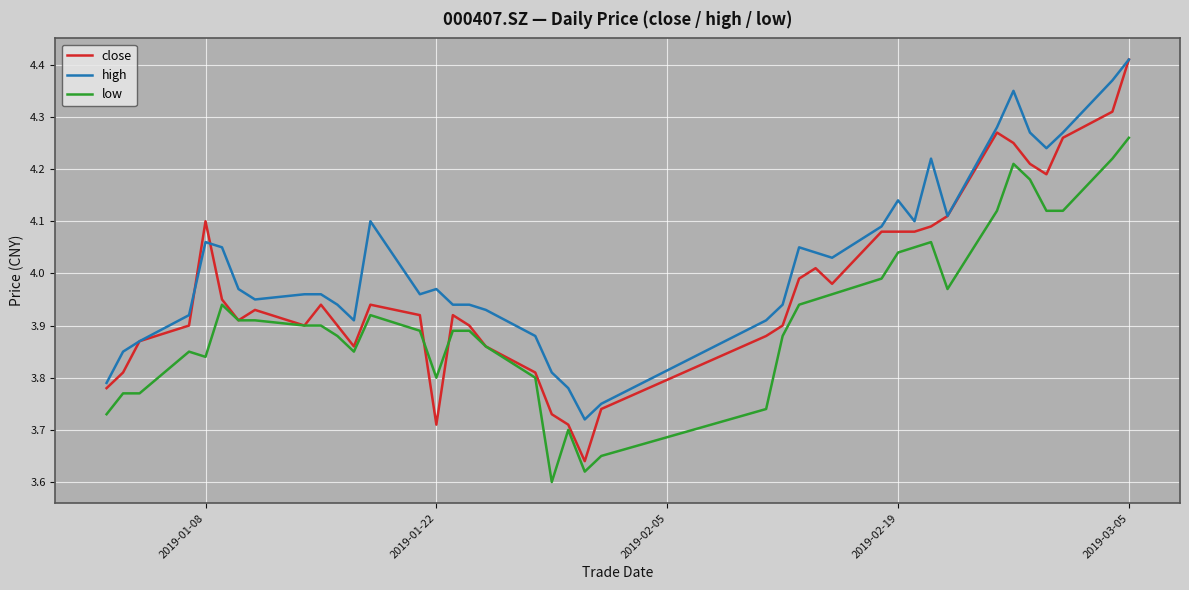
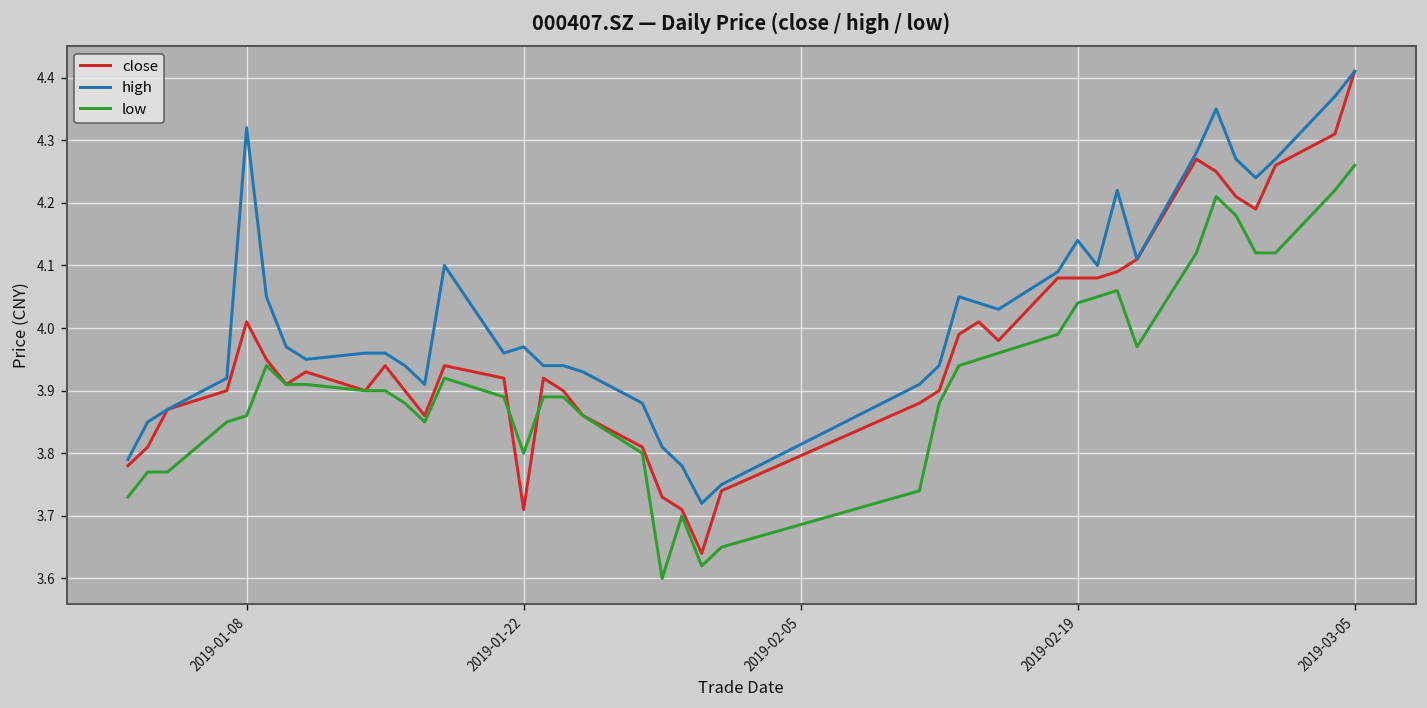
close, 2019-01-08: 4.10 -> 4.01
high, 2019-01-08: 4.06 -> 4.32
low, 2019-01-08: 3.84 -> 3.86
